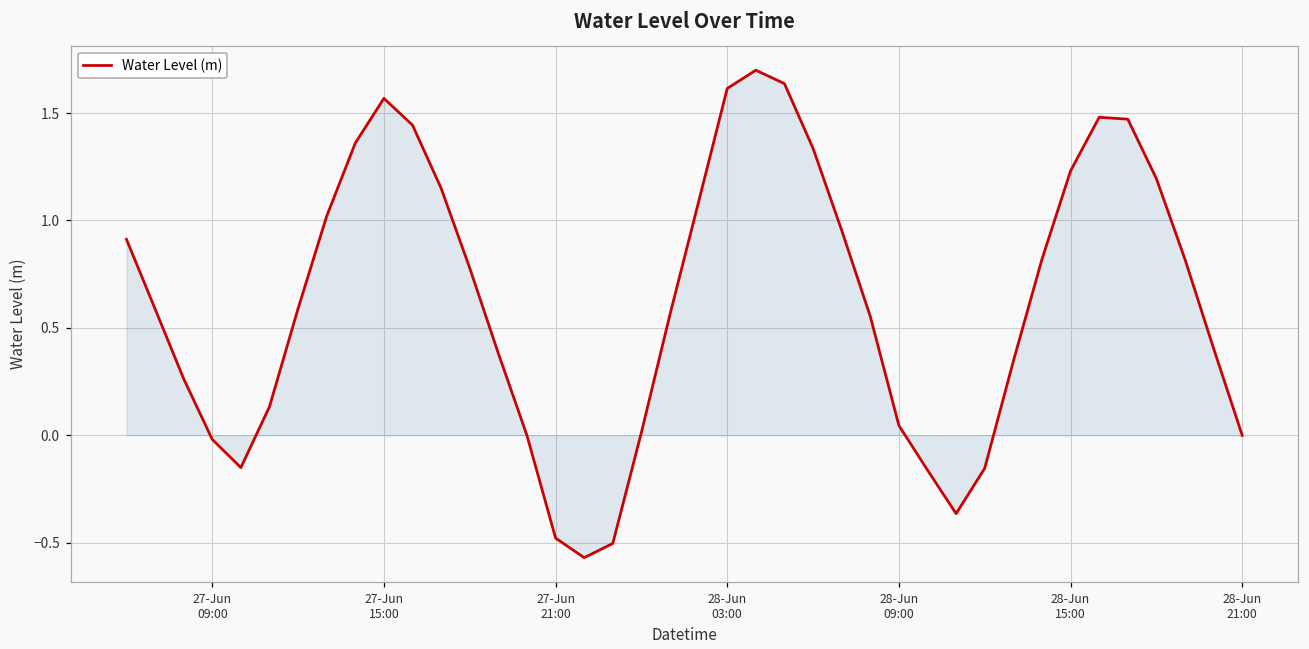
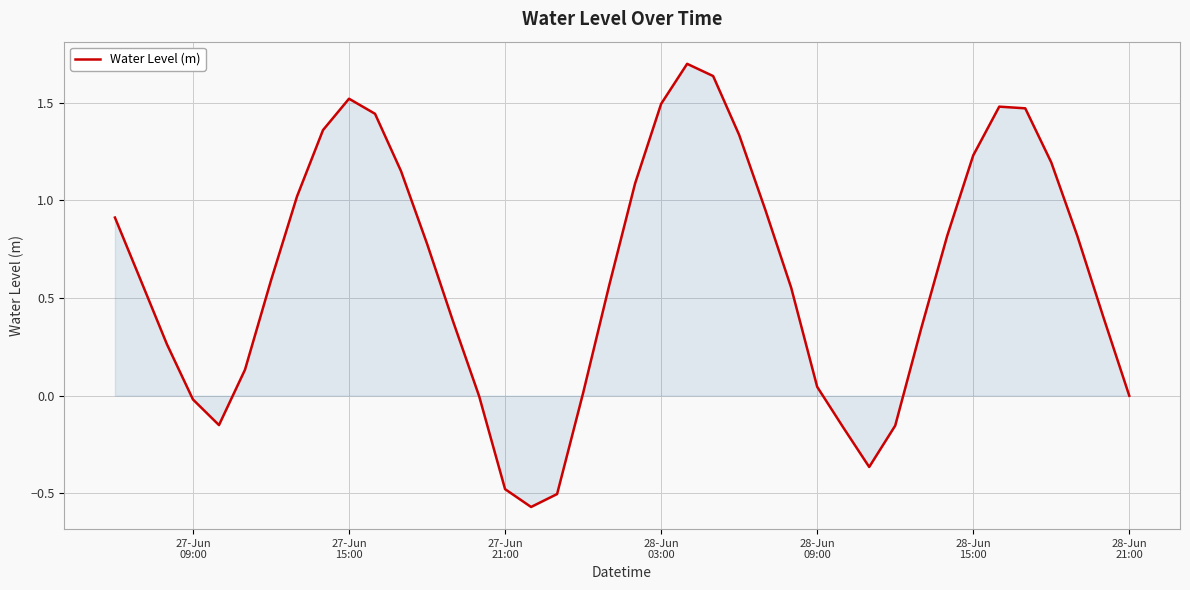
Water Level (m), 27-Jun 15:00: 1.57 -> 1.52
Water Level (m), 28-Jun 03:00: 1.61 -> 1.49
